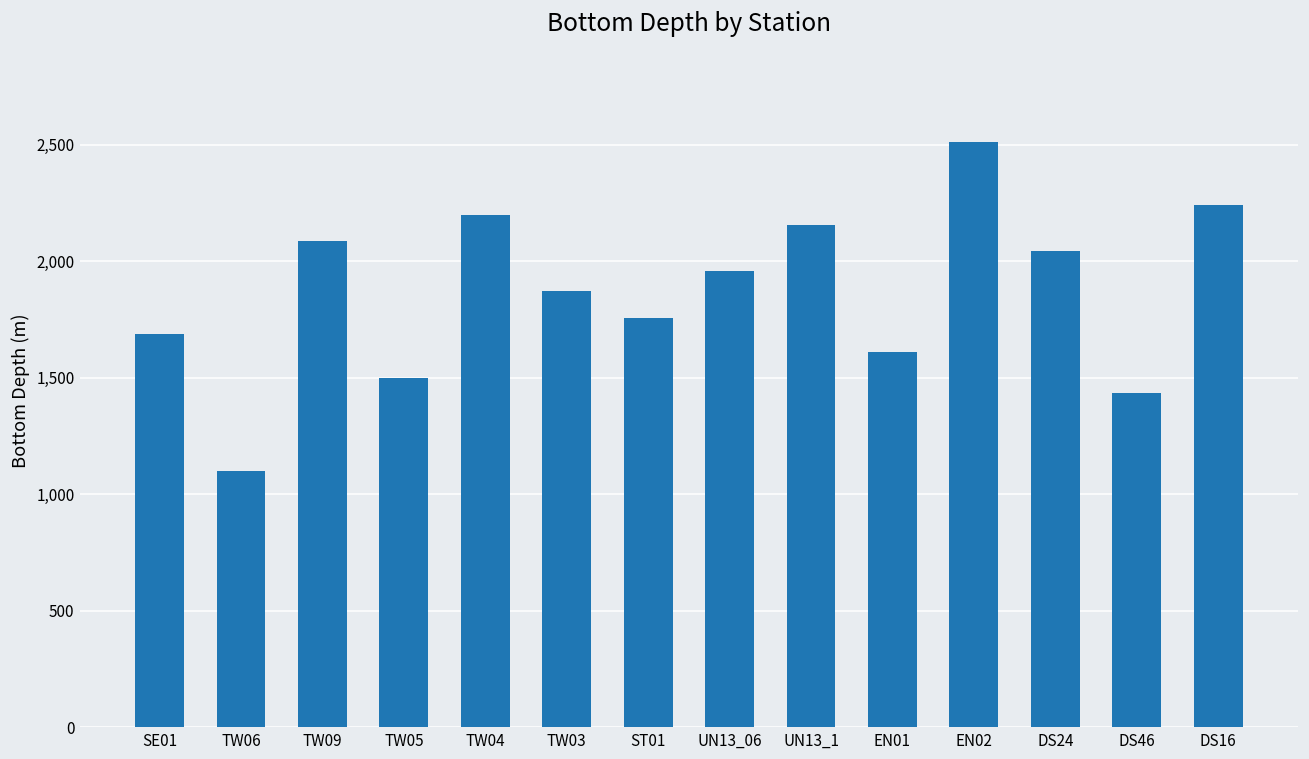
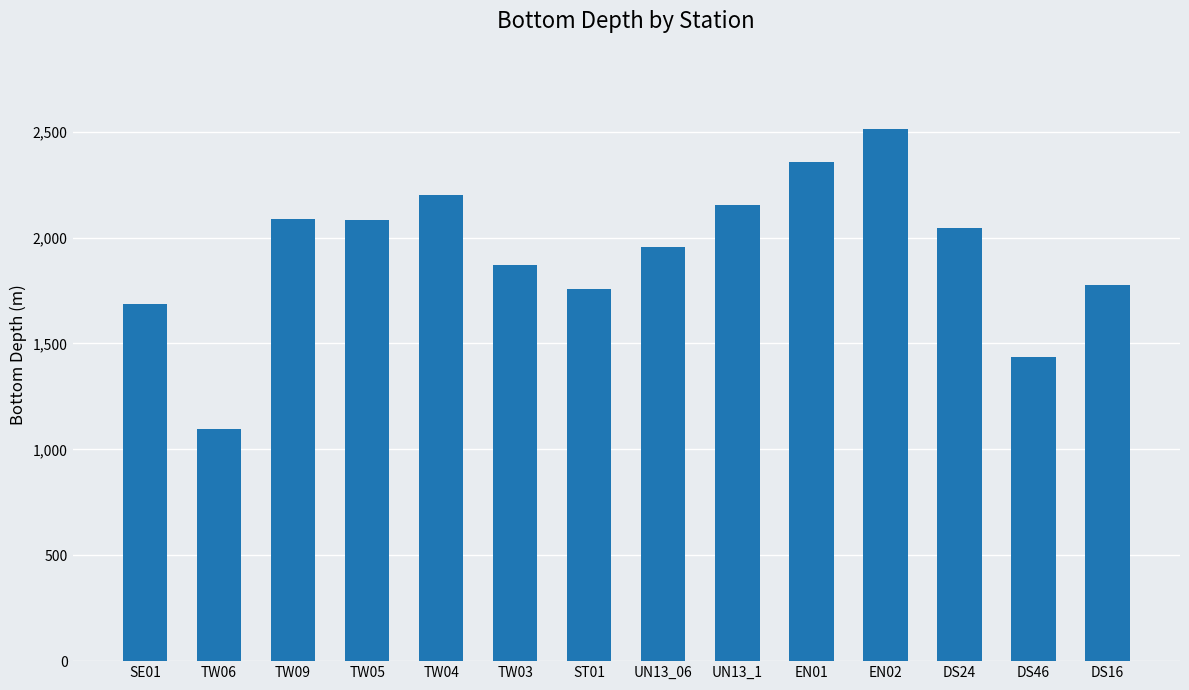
TW05: 1,500 -> 2,080
EN01: 1,610 -> 2,360
DS16: 2,240 -> 1,780
